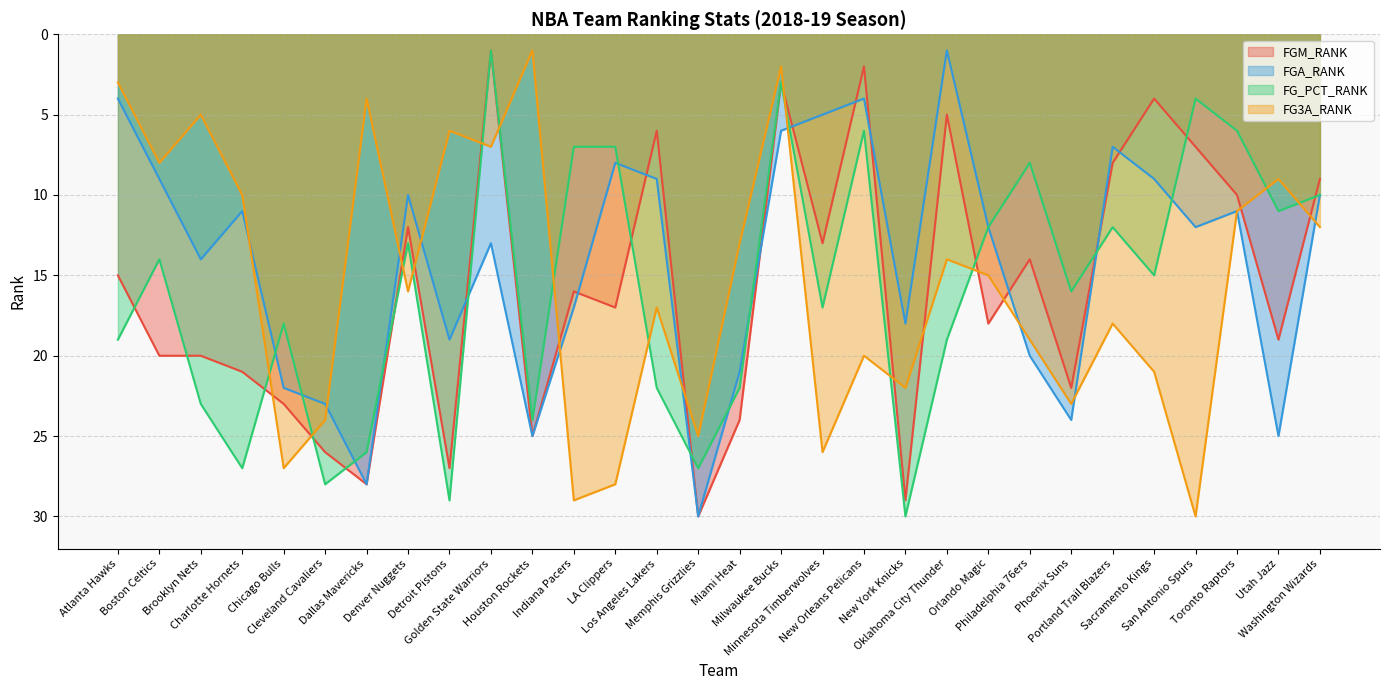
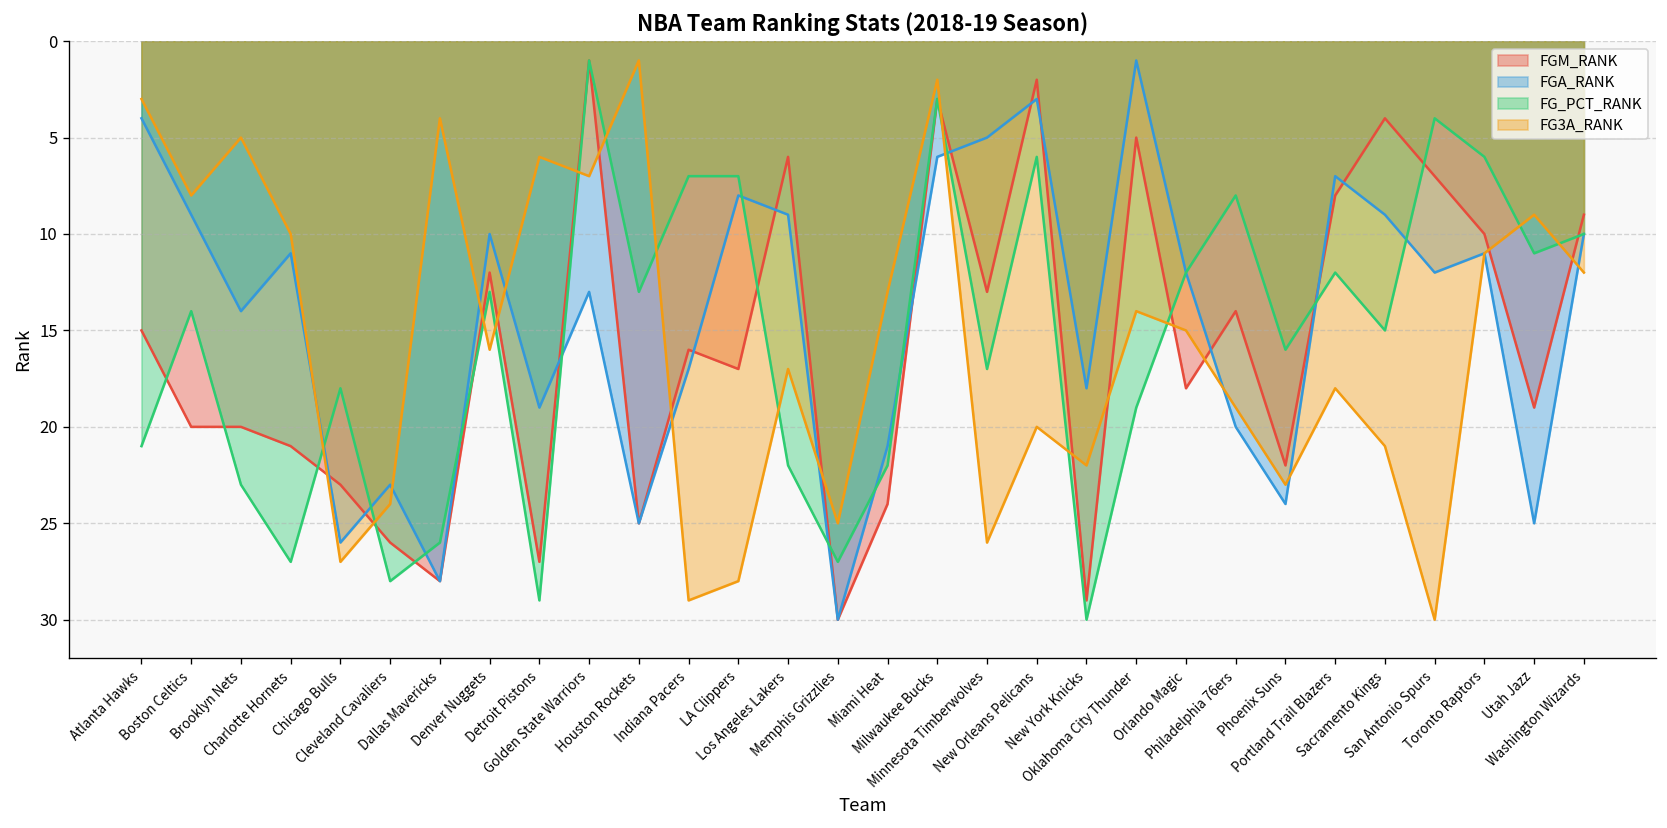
FG_PCT_RANK, Atlanta Hawks: 19 -> 21
FGA_RANK, Chicago Bulls: 22 -> 26
FG_PCT_RANK, Houston Rockets: 24 -> 13
FGA_RANK, New Orleans Pelicans: 4 -> 3
